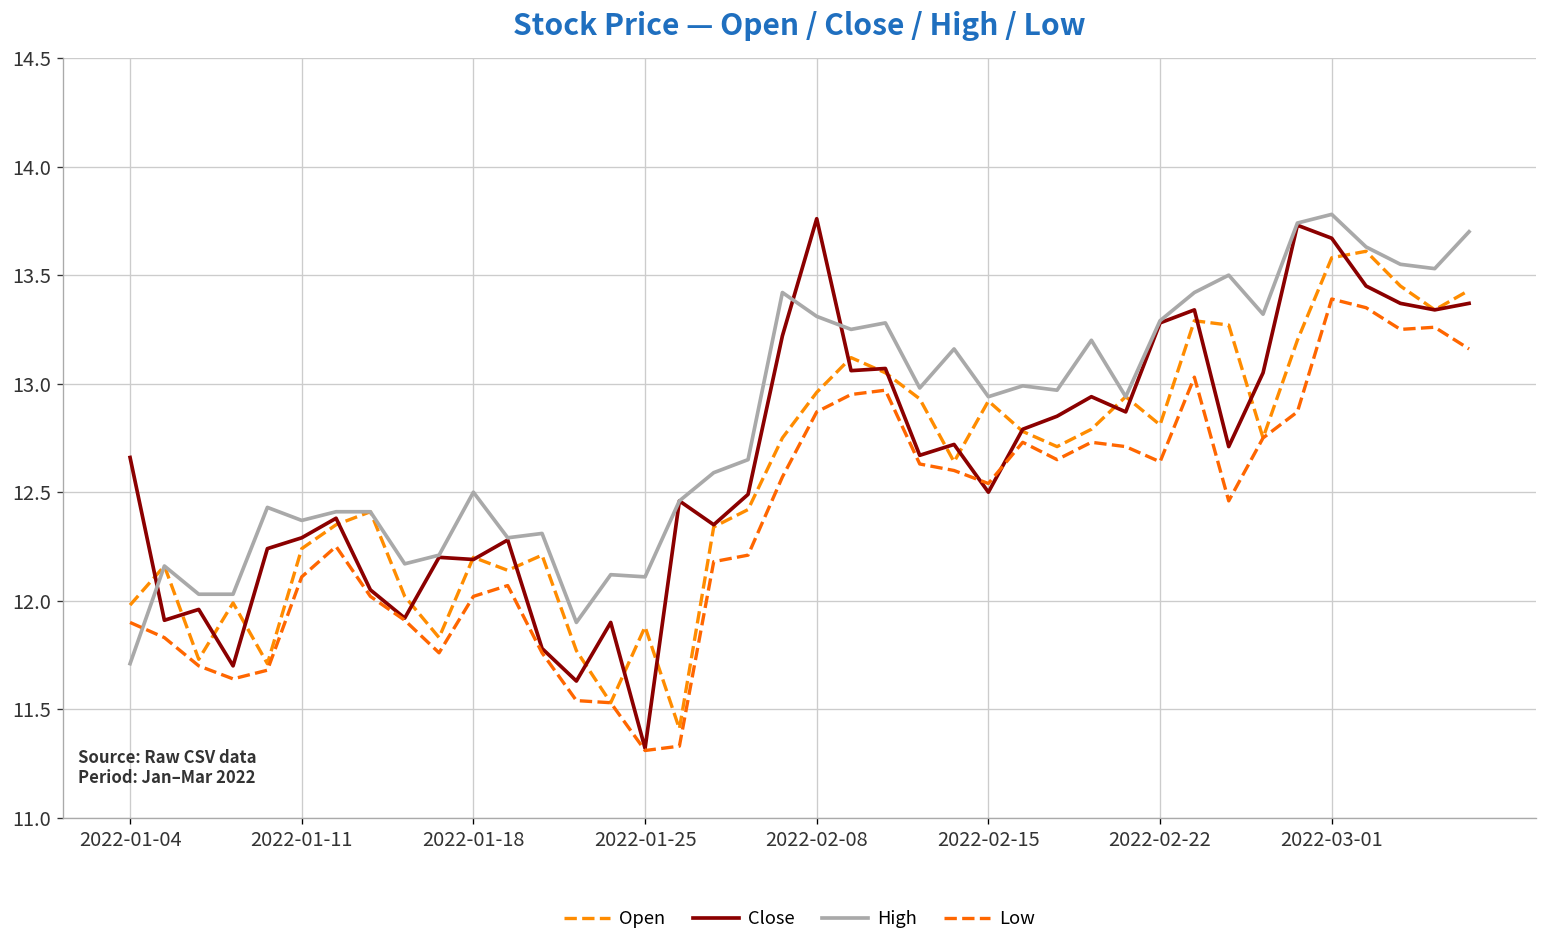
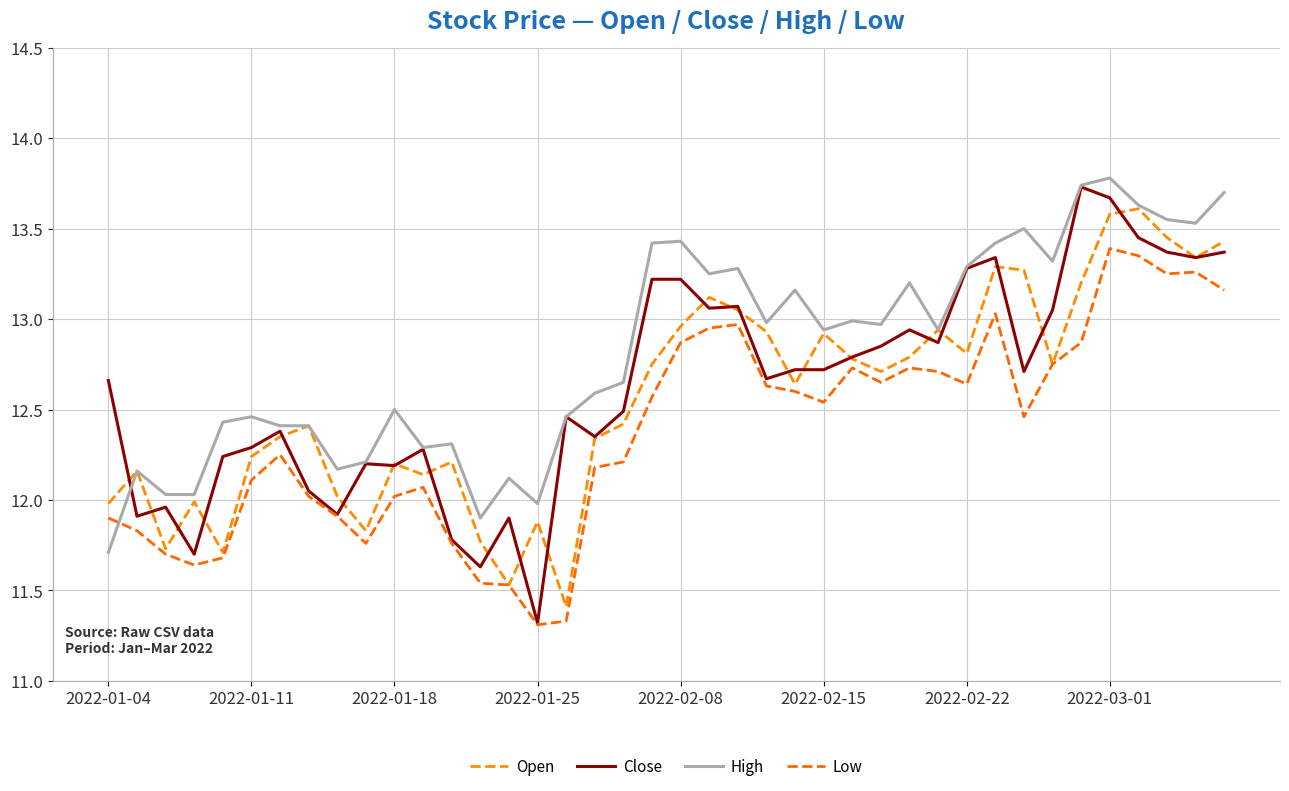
High, 2022-01-11: 12.37 -> 12.46
High, 2022-01-25: 12.11 -> 11.98
Close, 2022-02-08: 13.76 -> 13.22
High, 2022-02-08: 13.31 -> 13.43
Close, 2022-02-15: 12.50 -> 12.72
